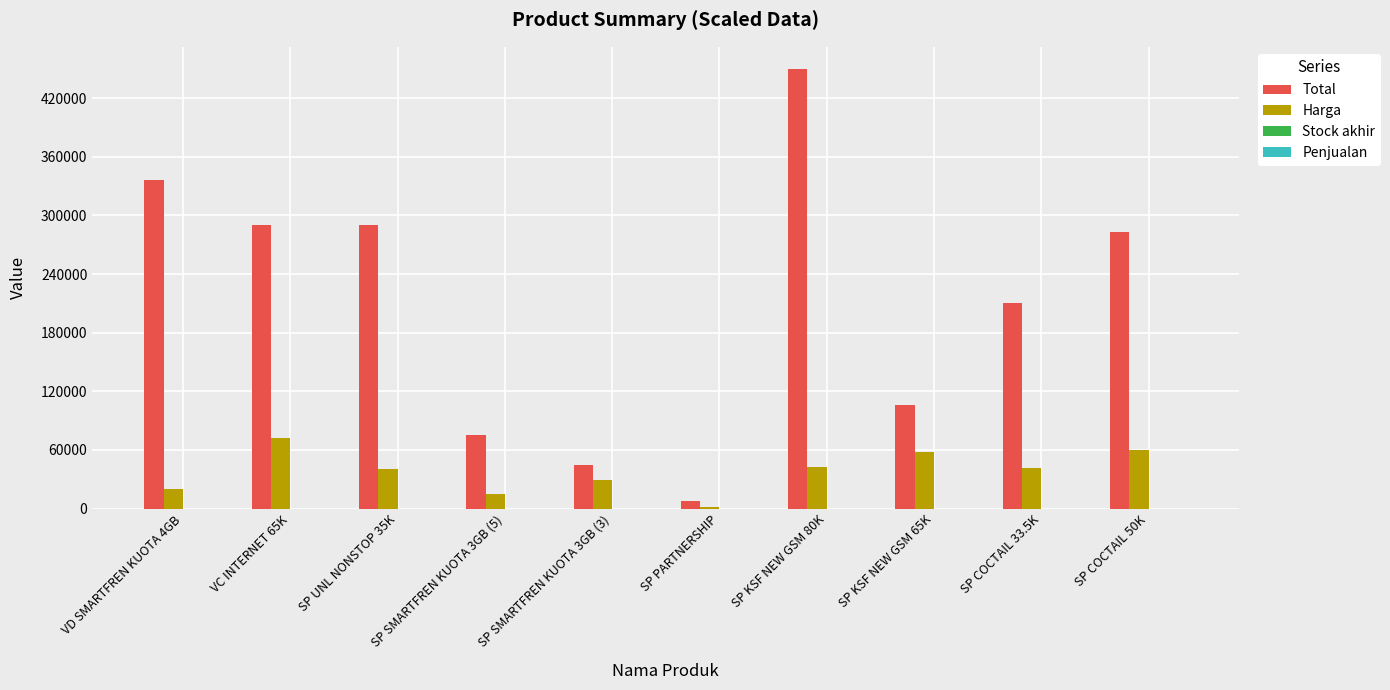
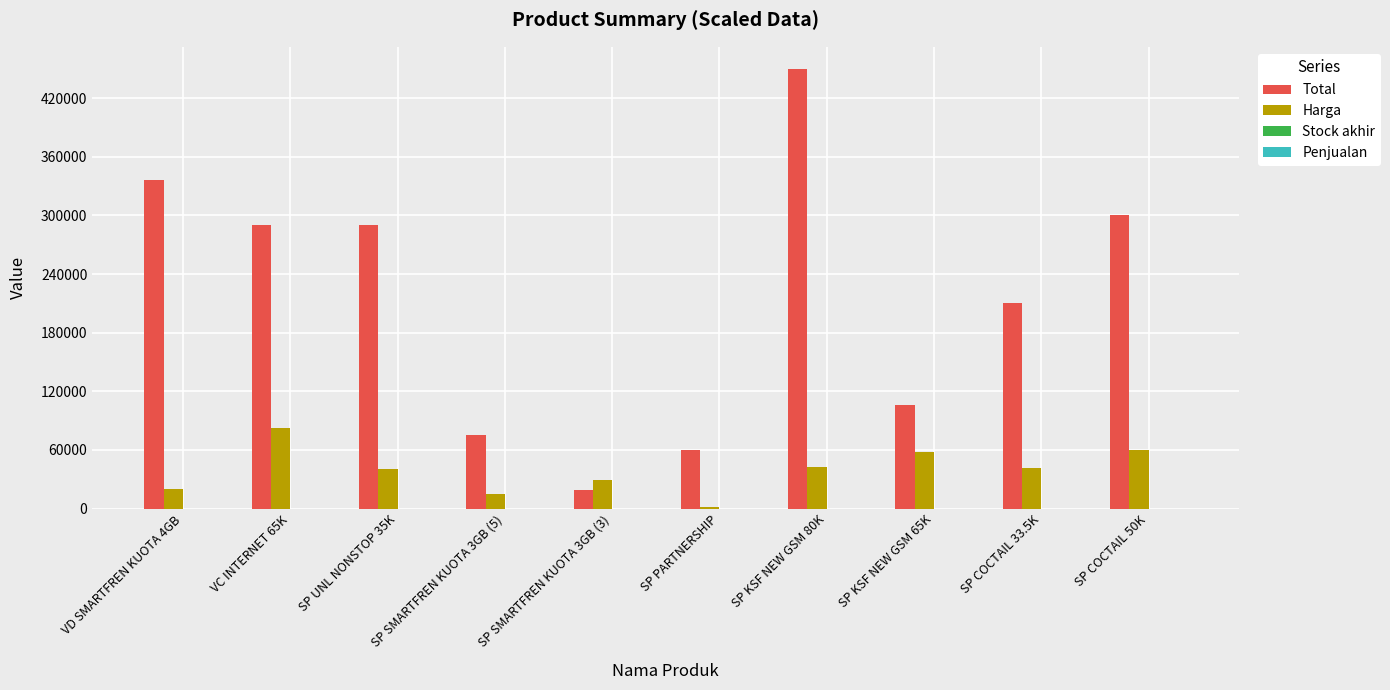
Harga, VC INTERNET 65K: 70000 -> 80000
Total, SP SMARTFREN KUOTA 3GB (3): 50000 -> 20000
Total, SP PARTNERSHIP: 10000 -> 60000
Total, SP COCTAIL 50K: 280000 -> 300000
